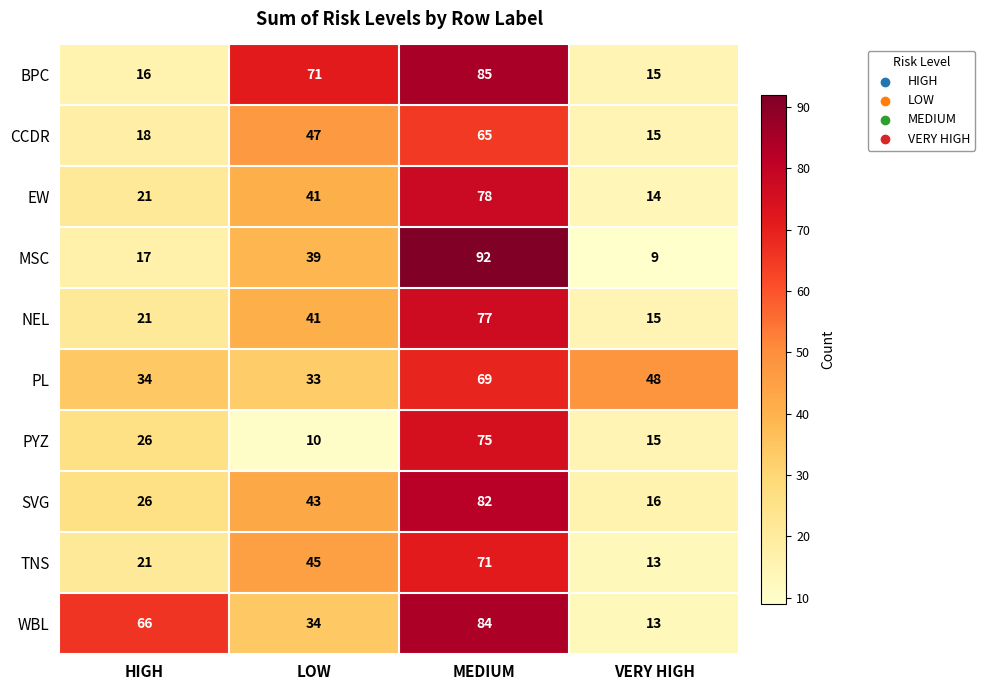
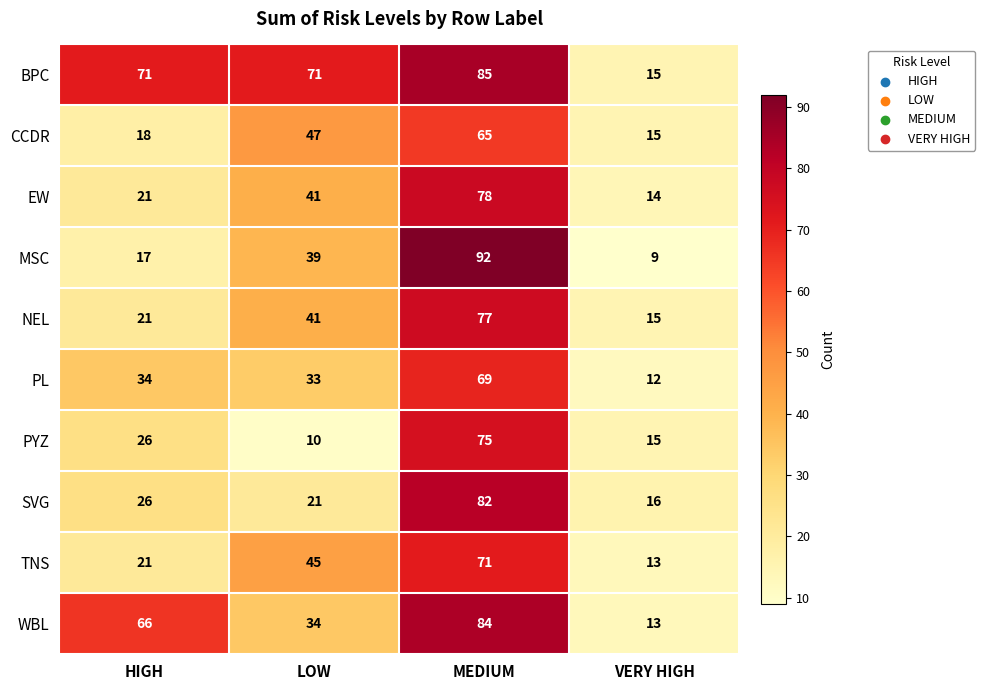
BPC, HIGH: 16 -> 71
PL, VERY HIGH: 48 -> 12
SVG, LOW: 43 -> 21
